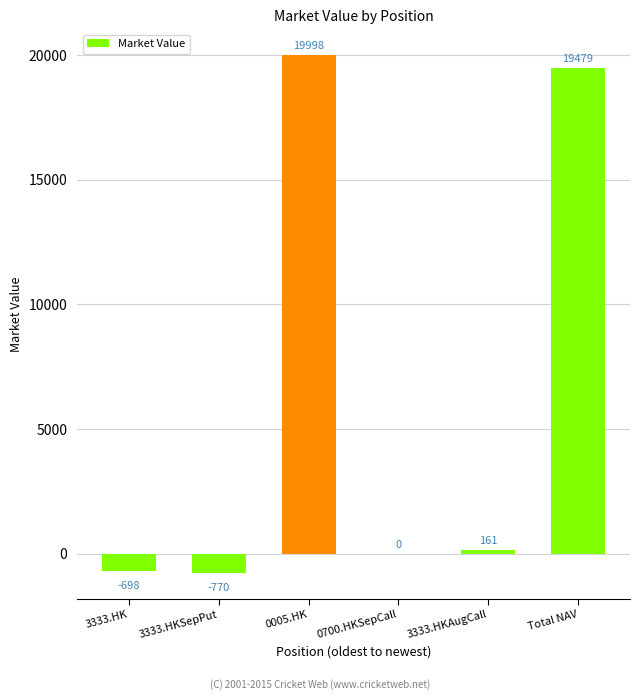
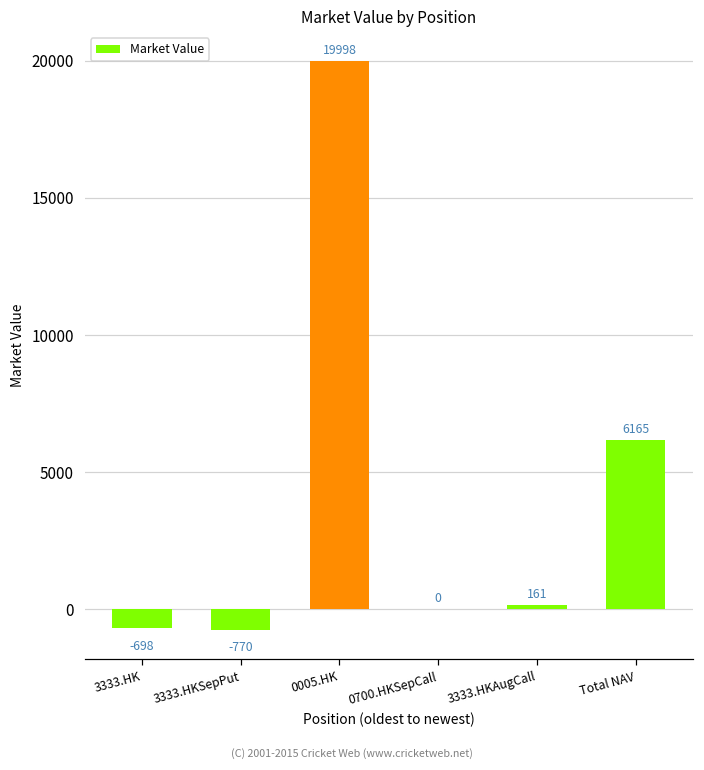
Total NAV: 19479 -> 6165
